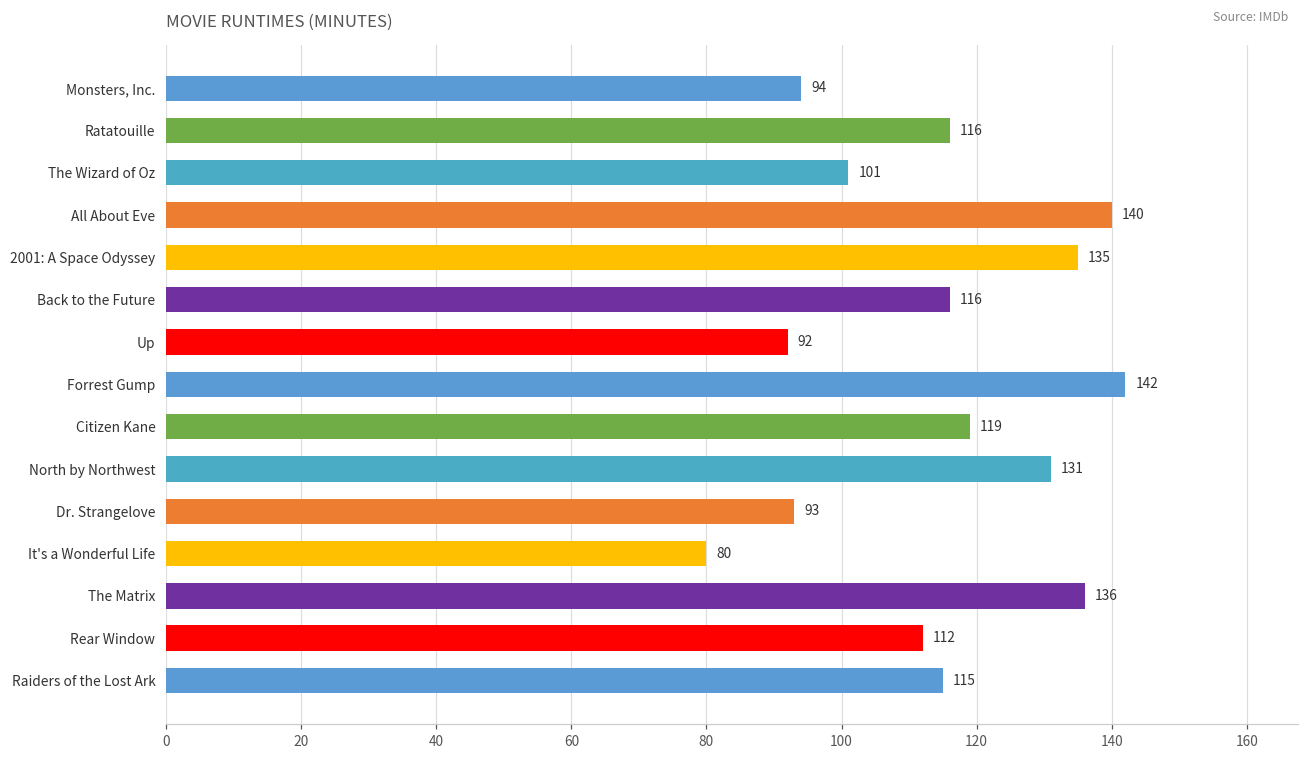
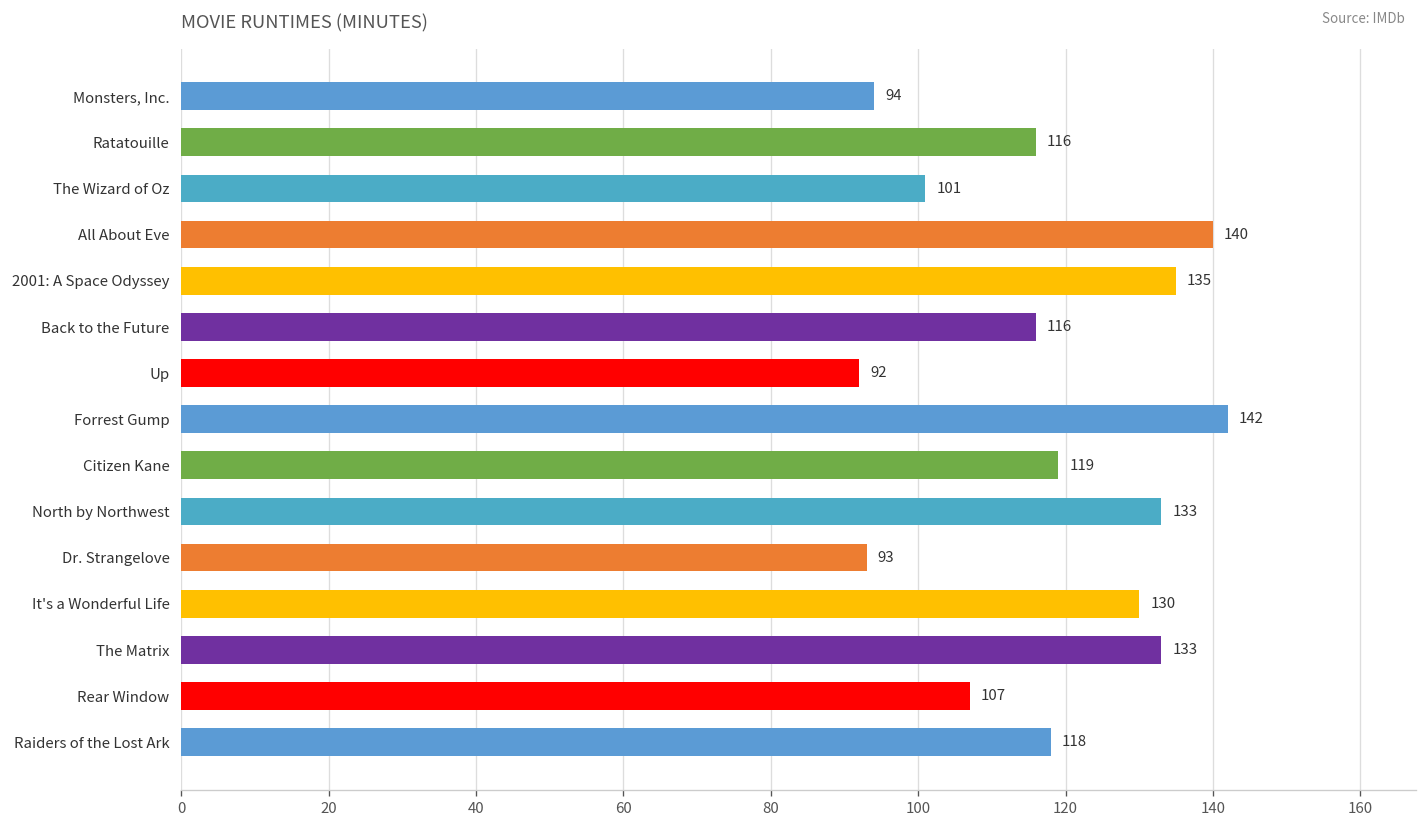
North by Northwest: 131 -> 133
It's a Wonderful Life: 80 -> 130
The Matrix: 136 -> 133
Rear Window: 112 -> 107
Raiders of the Lost Ark: 115 -> 118
